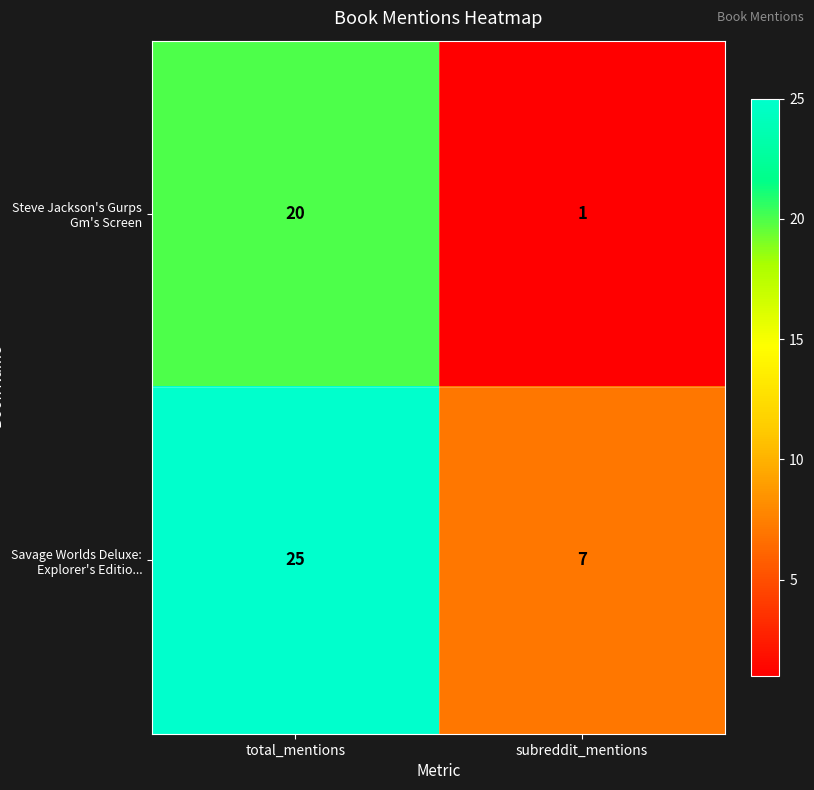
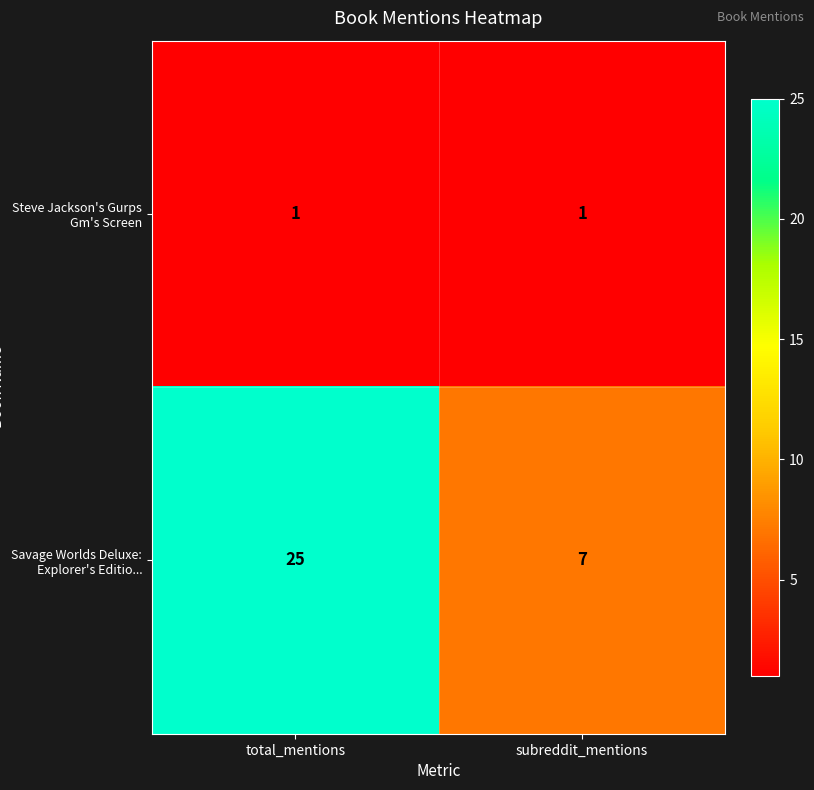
Steve Jackson's Gurps Gm's Screen, total_mentions: 20 -> 1
